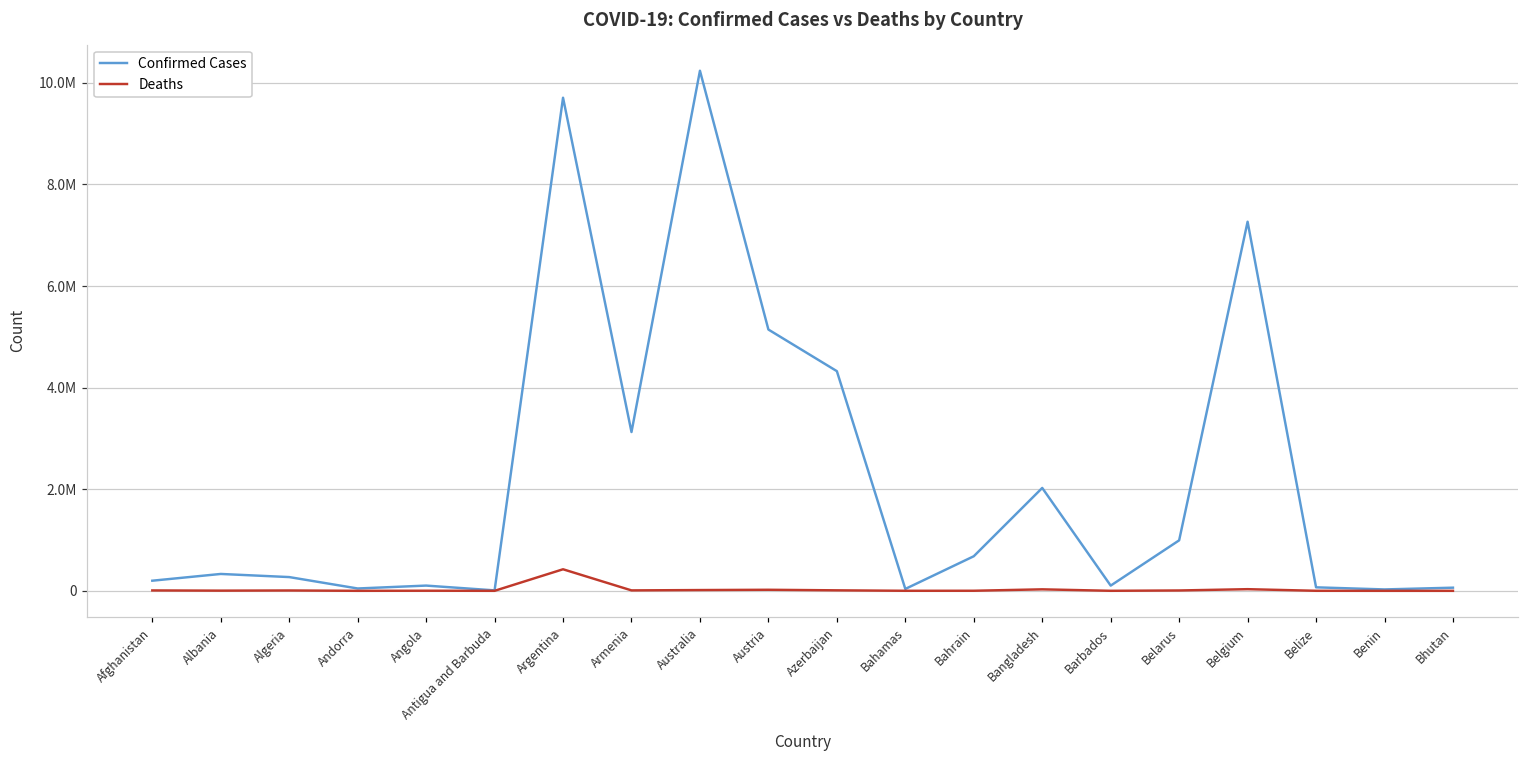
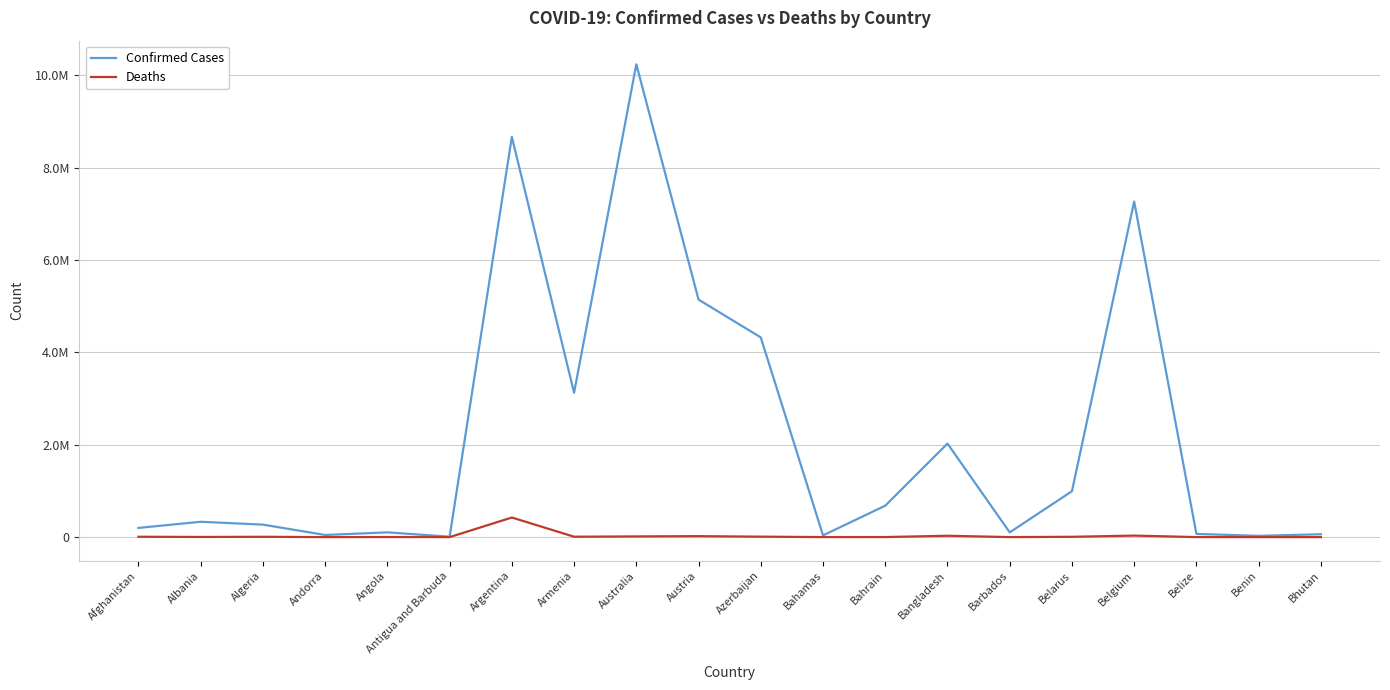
Confirmed Cases, Argentina: 9700000 -> 8700000
